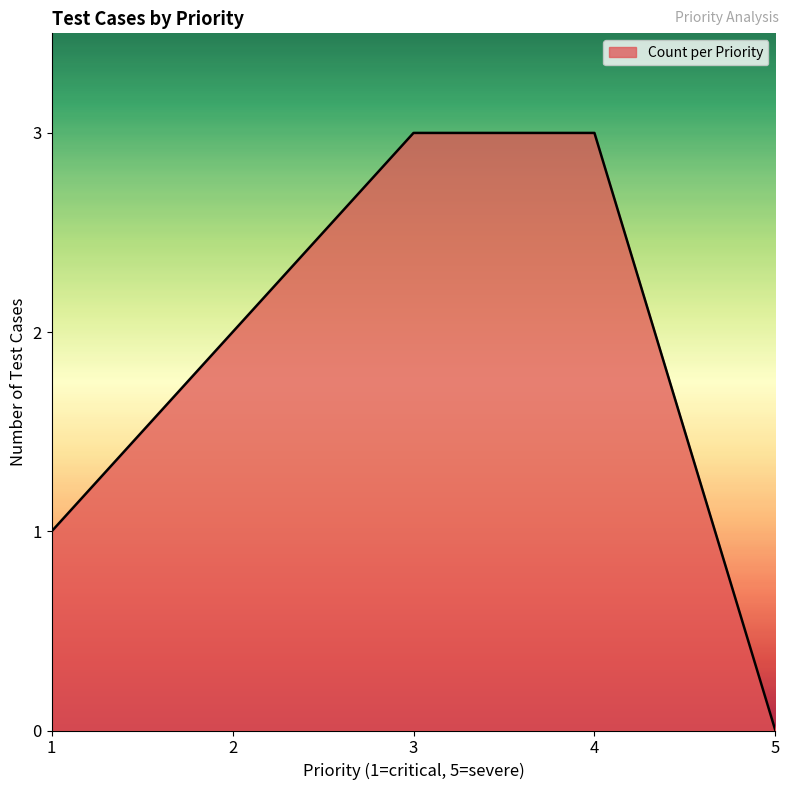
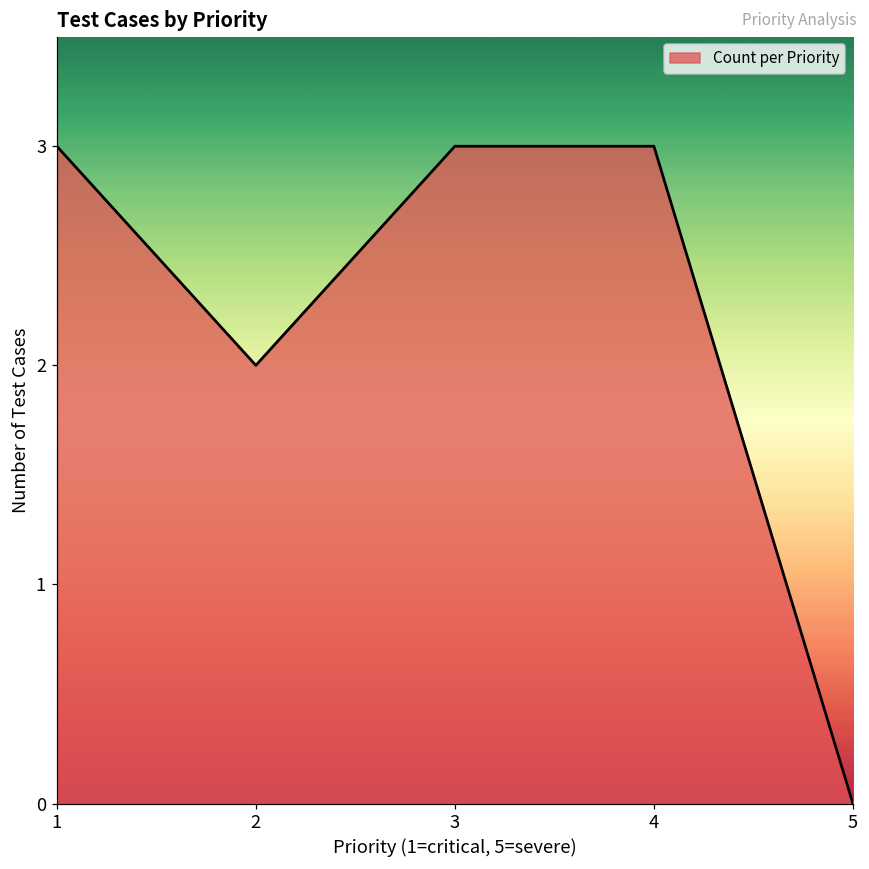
1: 1 -> 3
